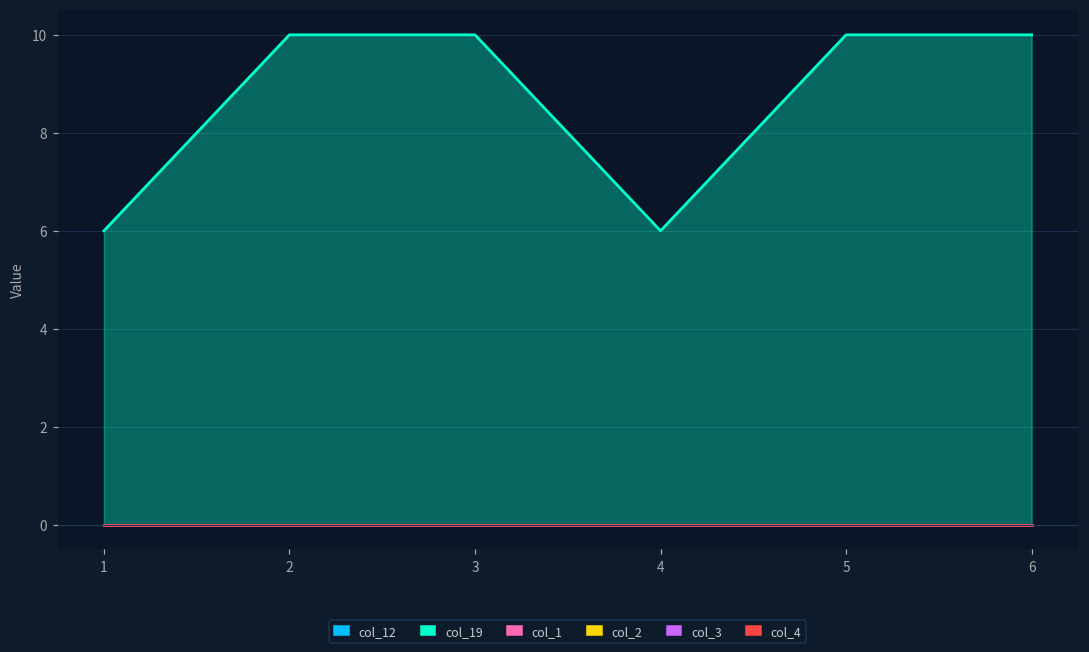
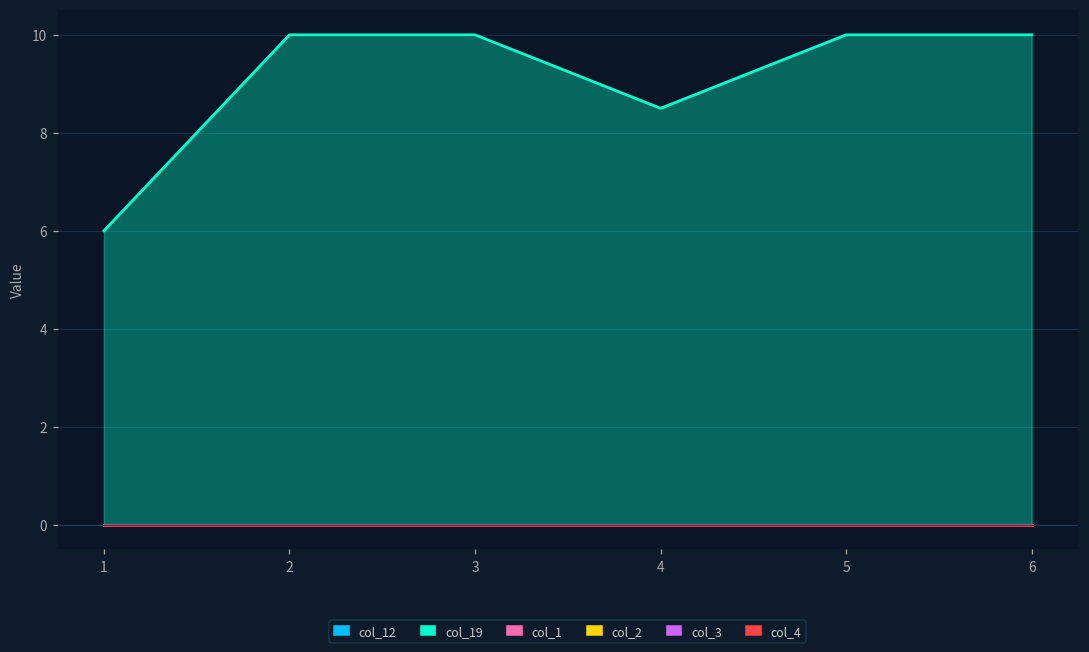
col_19, 4: 6.0 -> 8.5
